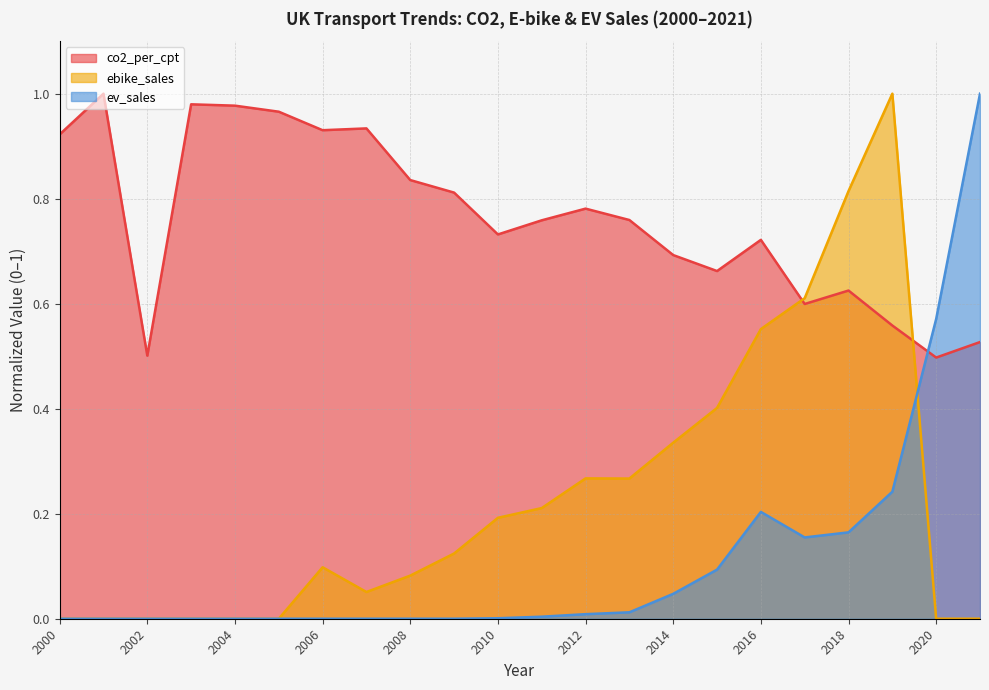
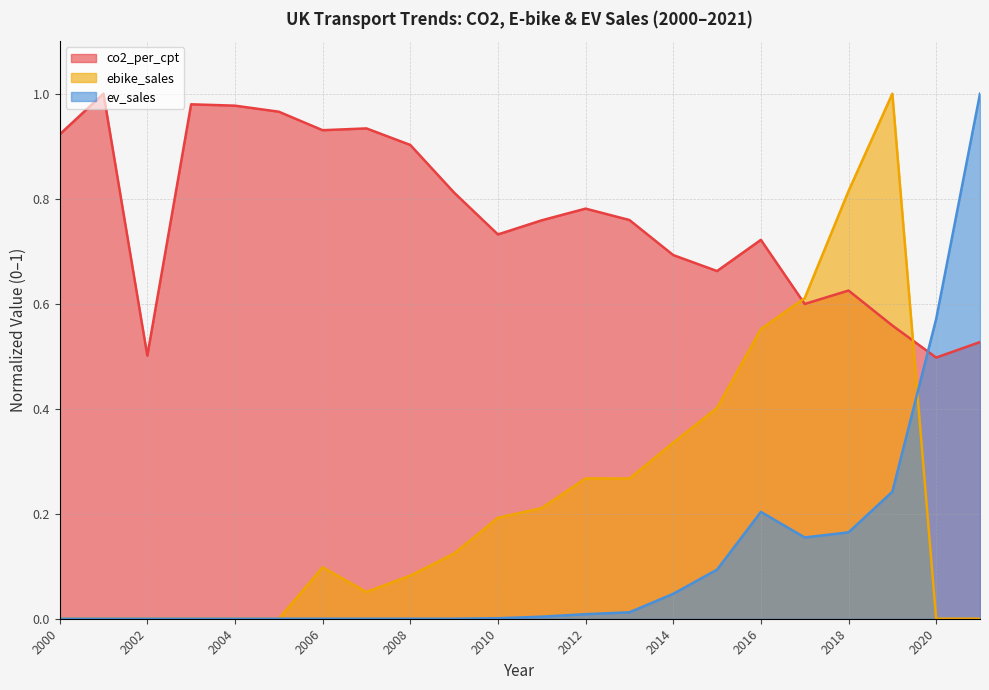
co2_per_cpt, 2008: 0.84 -> 0.90
